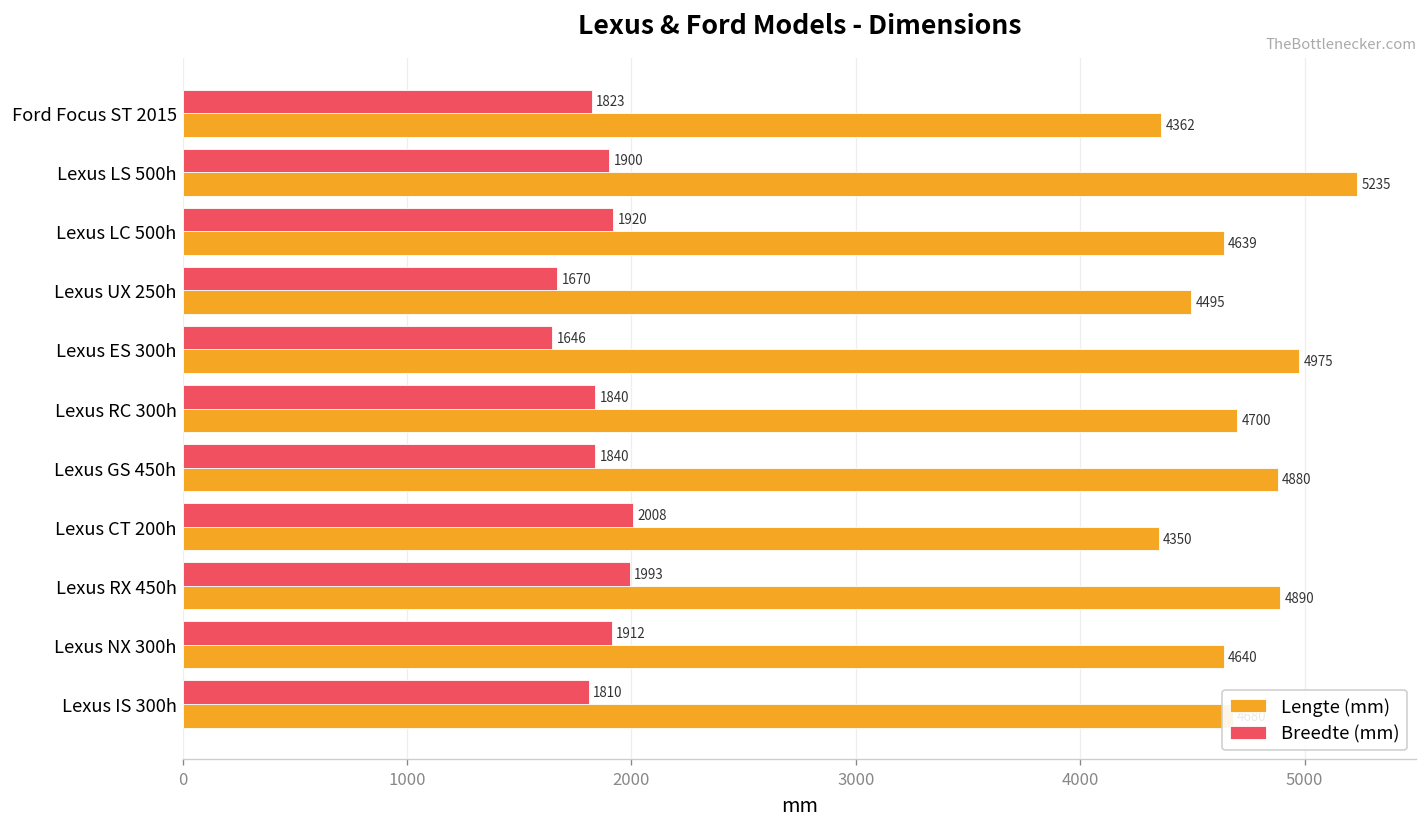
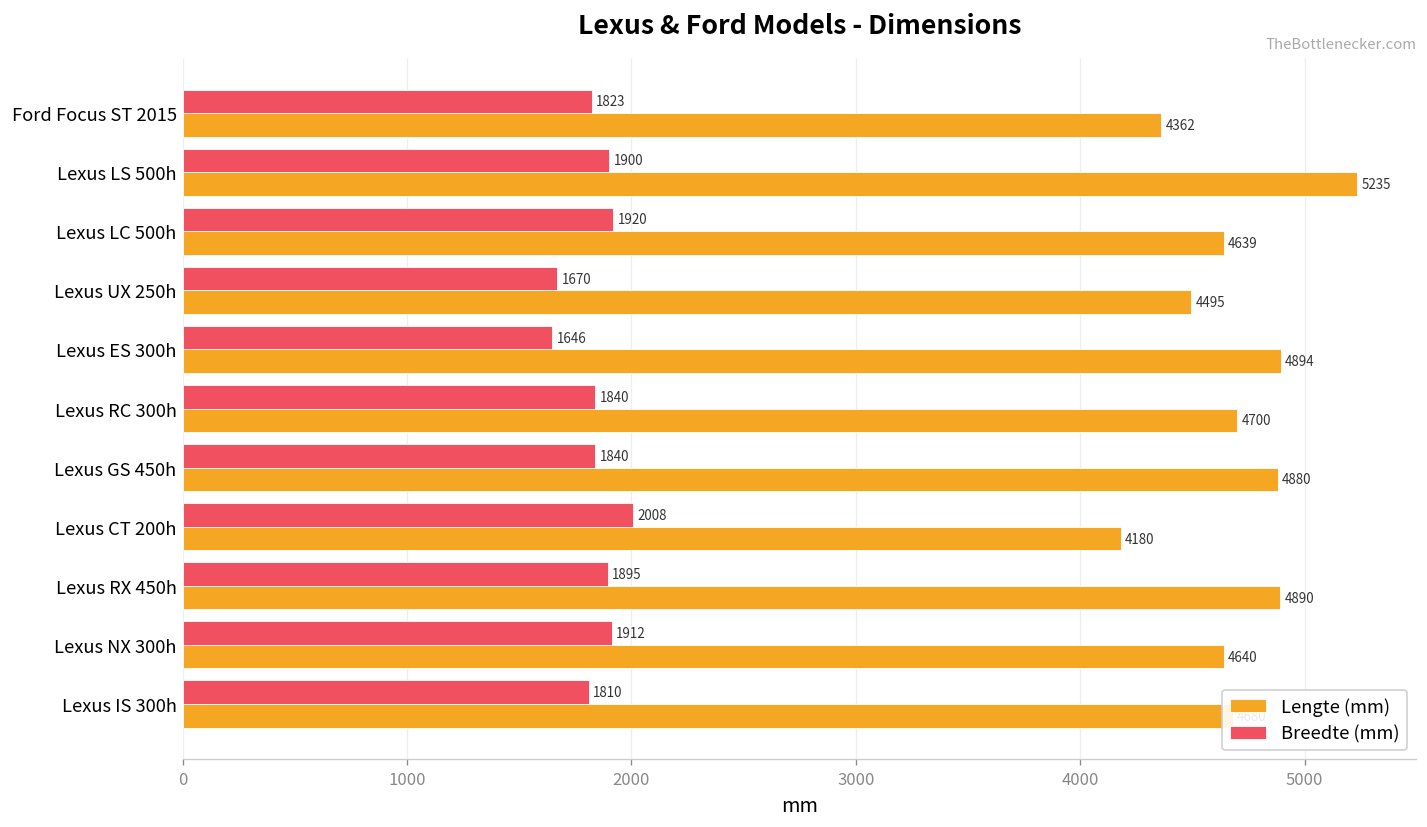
Lengte (mm), Lexus ES 300h: 4975 -> 4894
Lengte (mm), Lexus CT 200h: 4350 -> 4180
Breedte (mm), Lexus RX 450h: 1993 -> 1895
